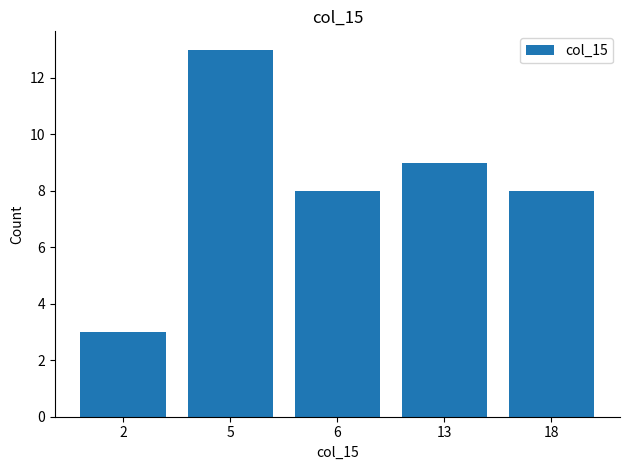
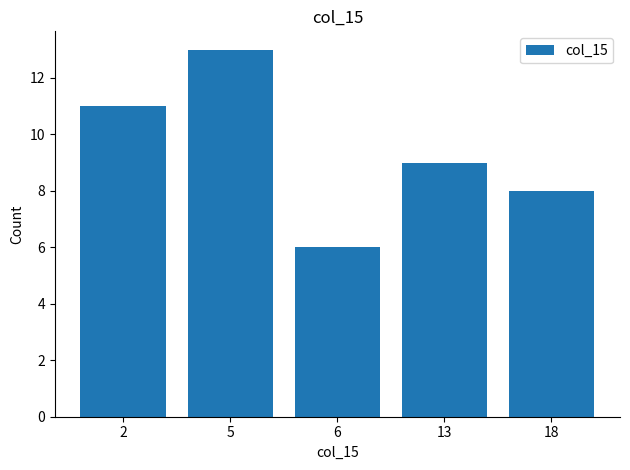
2: 3 -> 11
6: 8 -> 6
